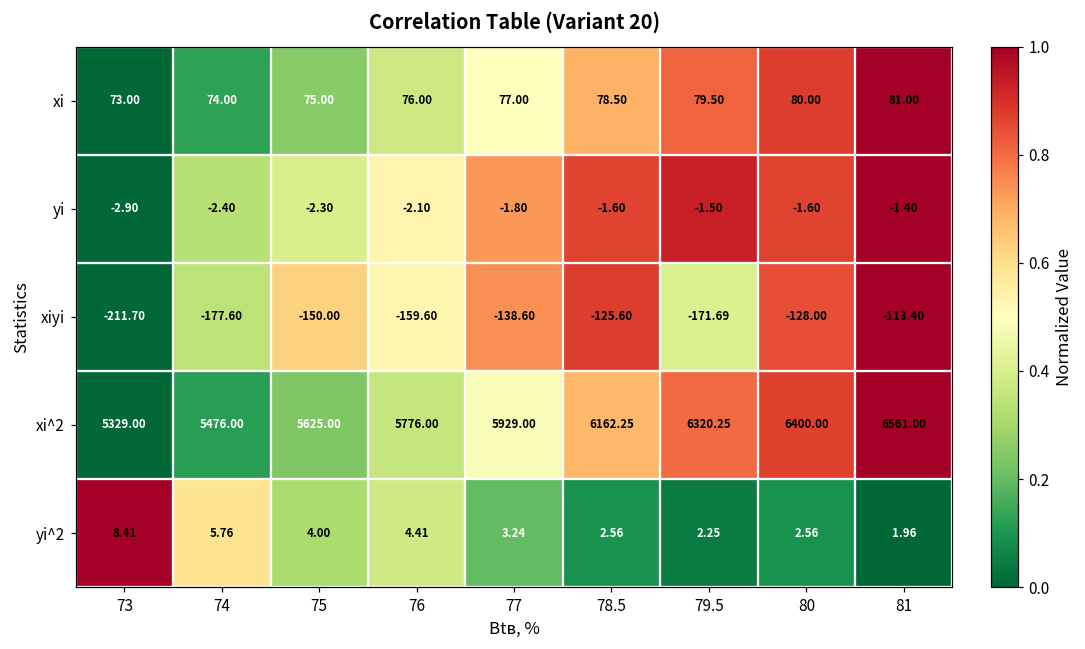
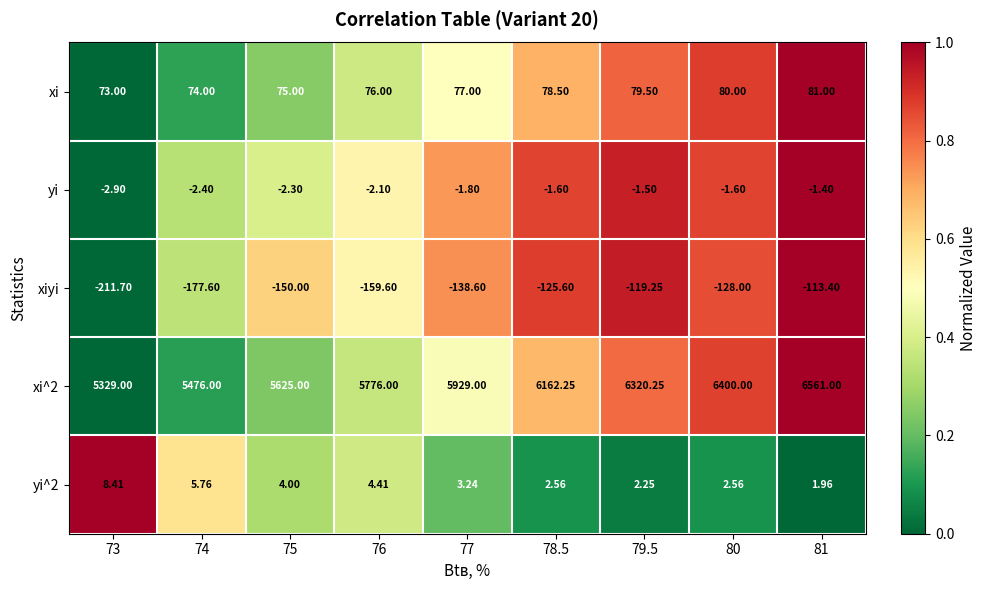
xiyi, 79.5: -171.69 -> -119.25
